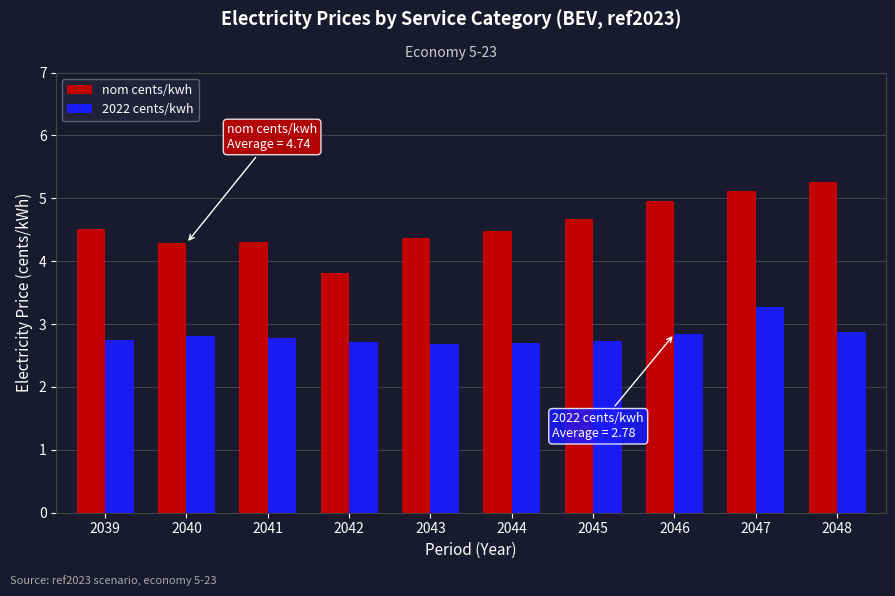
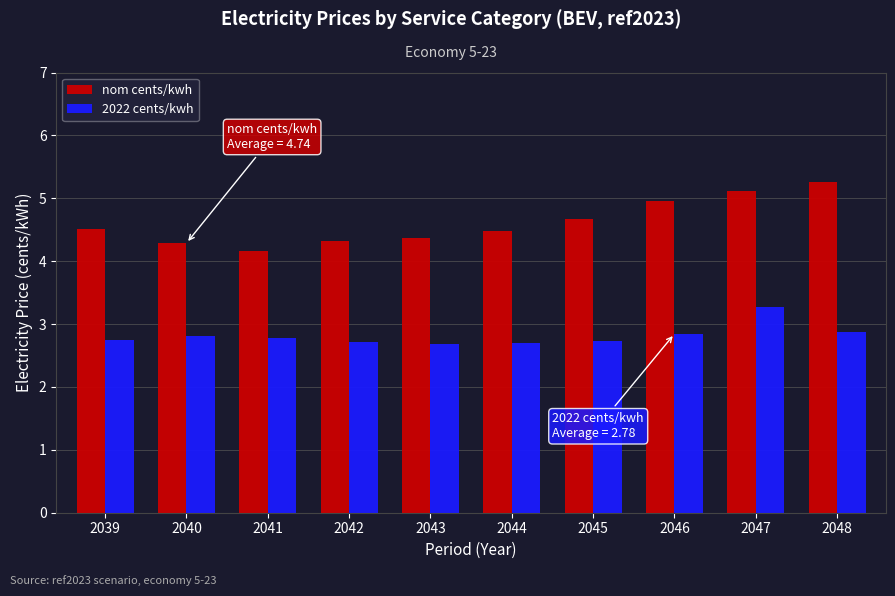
nom cents/kwh, 2041: 4.3 -> 4.2
nom cents/kwh, 2042: 3.8 -> 4.3
